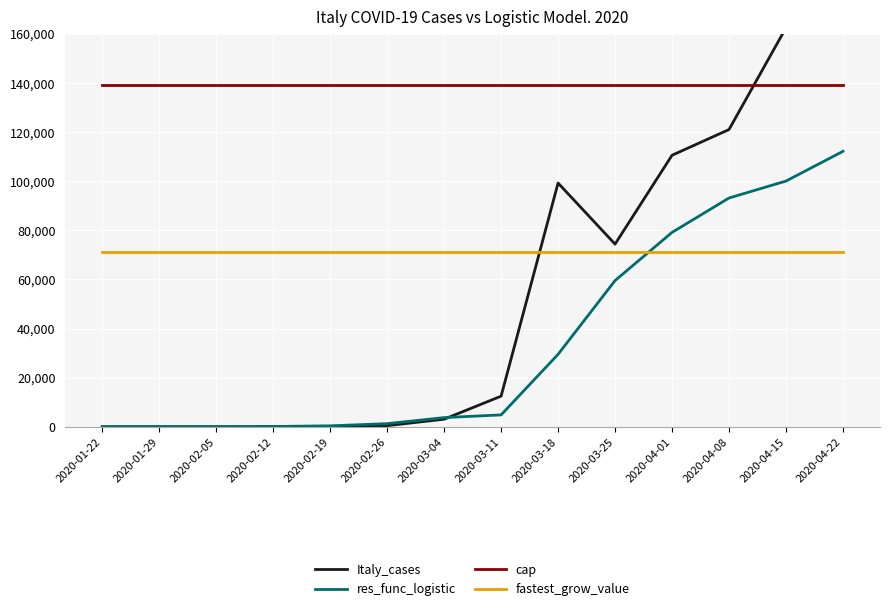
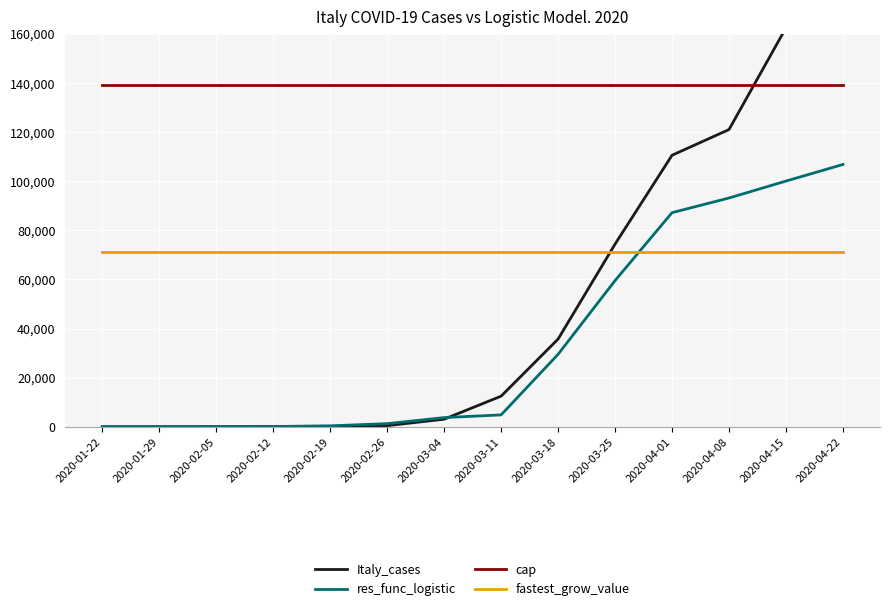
Italy_cases, 2020-03-18: 99,000 -> 36,000
res_func_logistic, 2020-04-01: 79,000 -> 87,000
res_func_logistic, 2020-04-22: 112,000 -> 107,000
